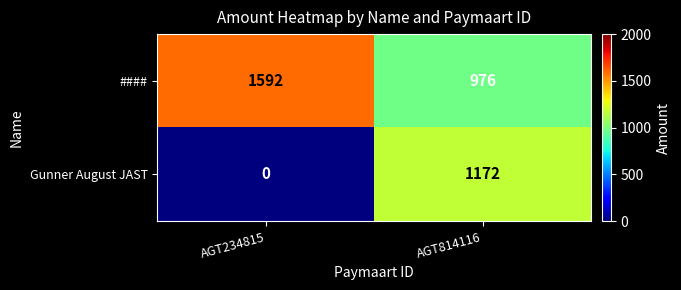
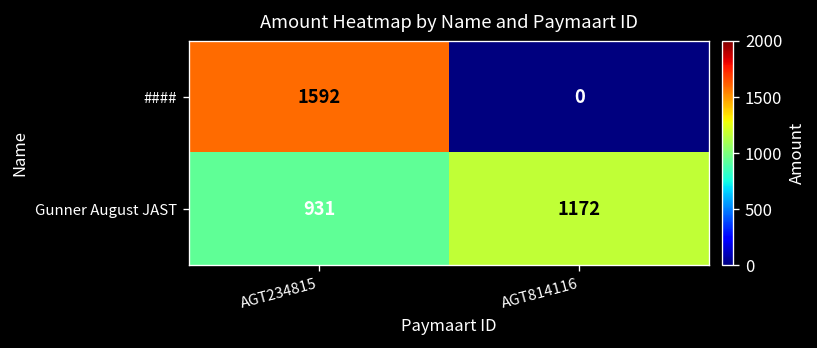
####, AGT814116: 976 -> 0
Gunner August JAST, AGT234815: 0 -> 931
